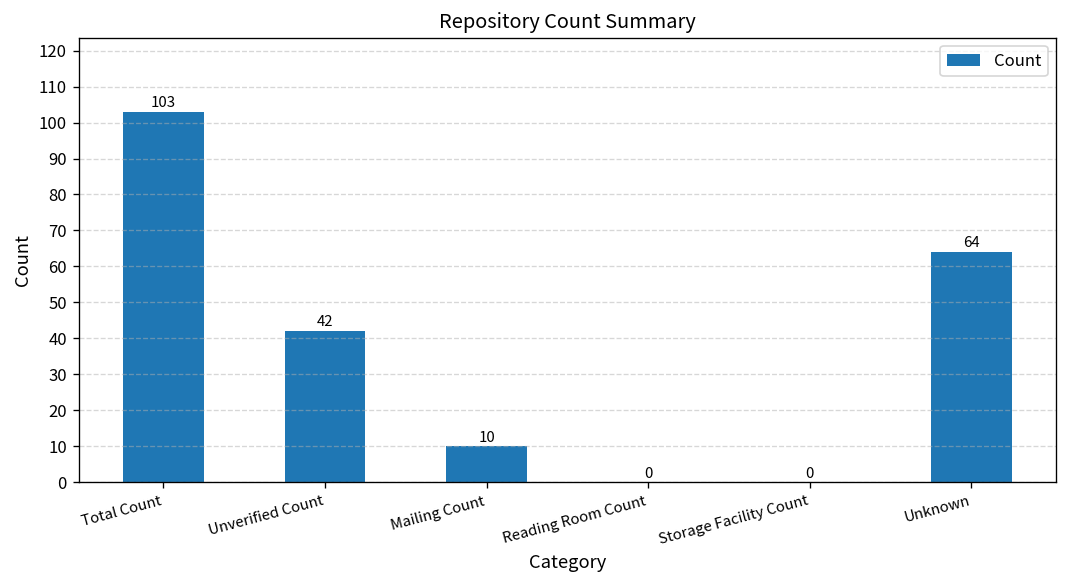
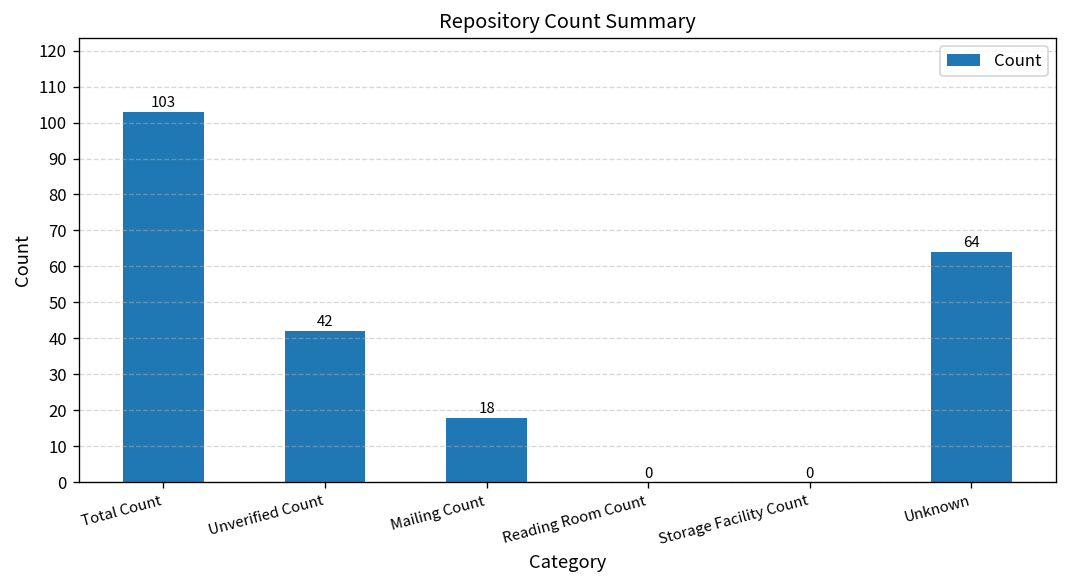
Mailing Count: 10 -> 18
